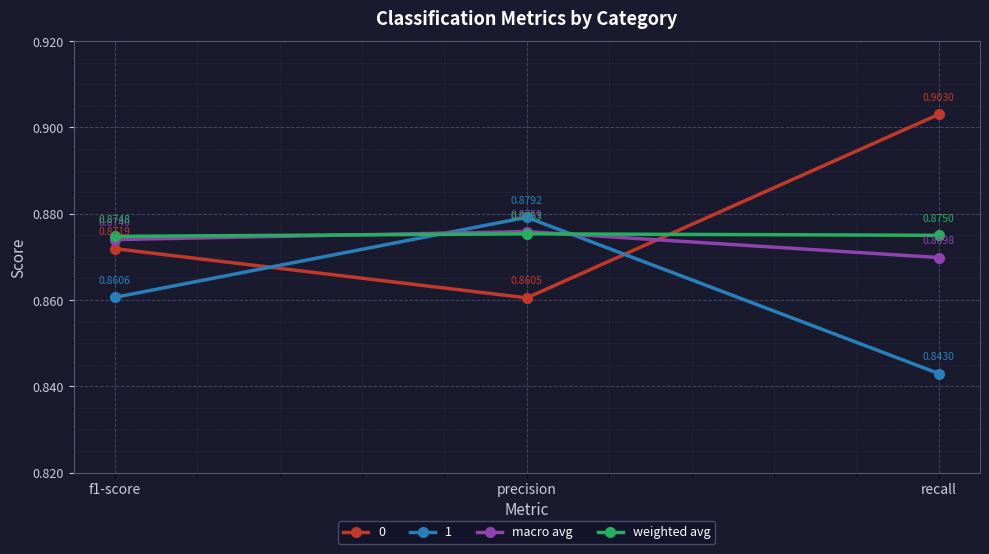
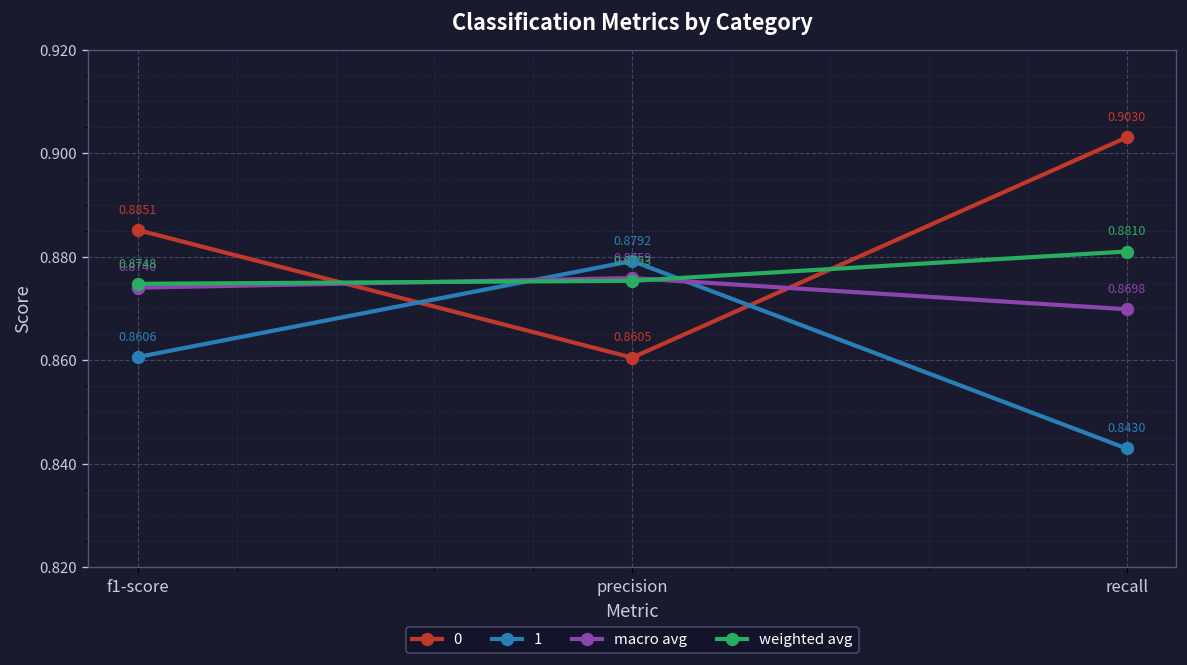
0, f1-score: 0.8719 -> 0.8851
weighted avg, recall: 0.8750 -> 0.8810
